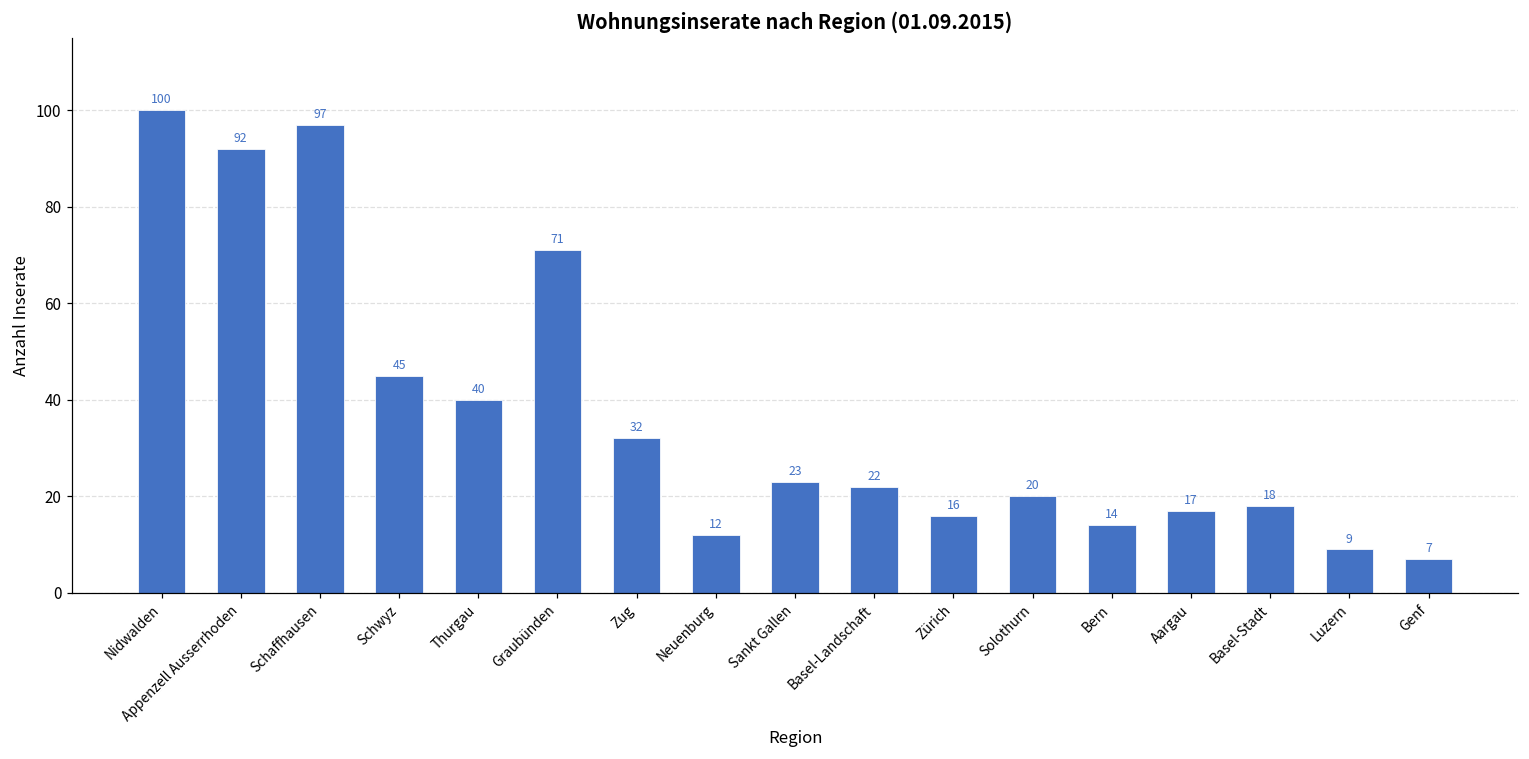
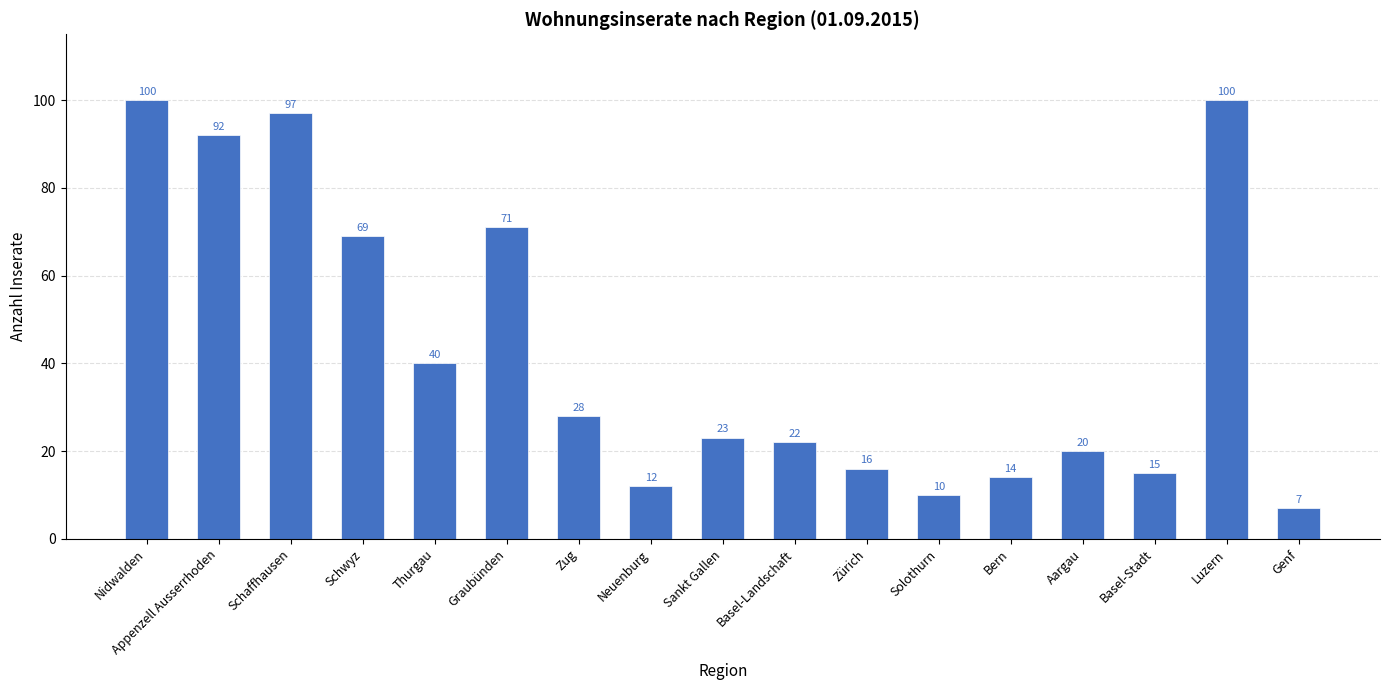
Schwyz: 45 -> 69
Zug: 32 -> 28
Solothurn: 20 -> 10
Aargau: 17 -> 20
Basel-Stadt: 18 -> 15
Luzern: 9 -> 100
